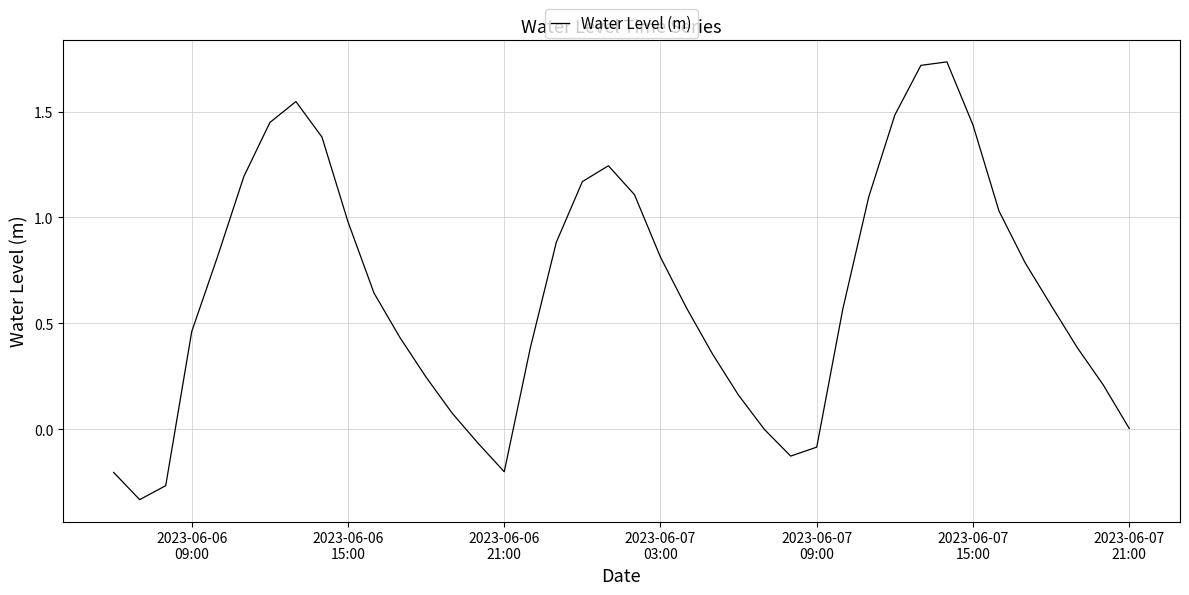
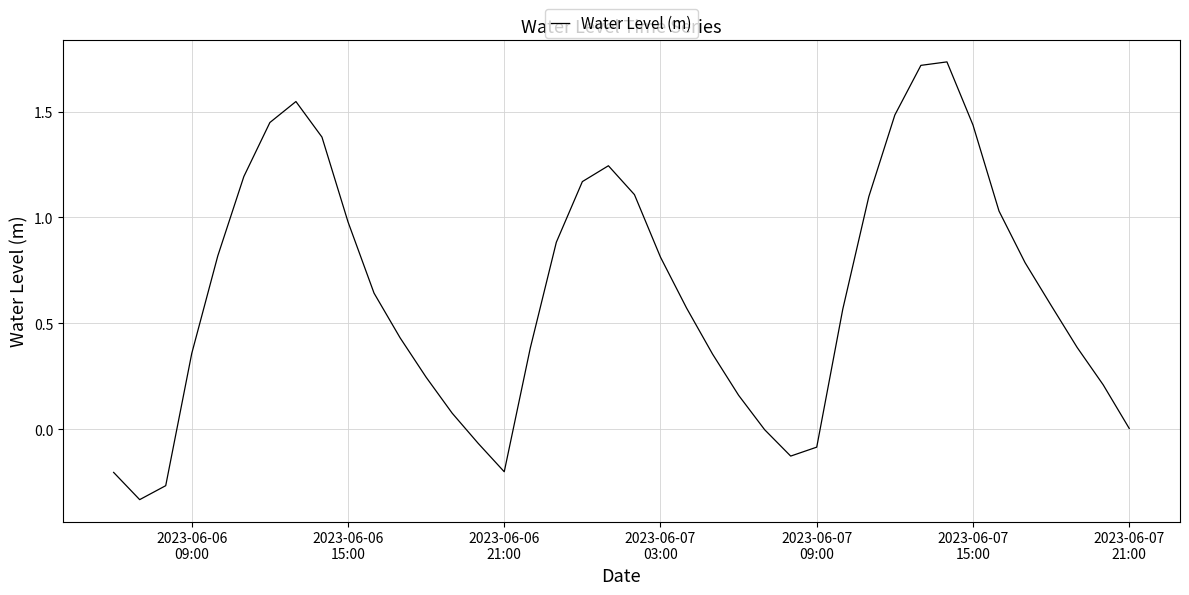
2023-06-06 09:00: 0.46 -> 0.36
